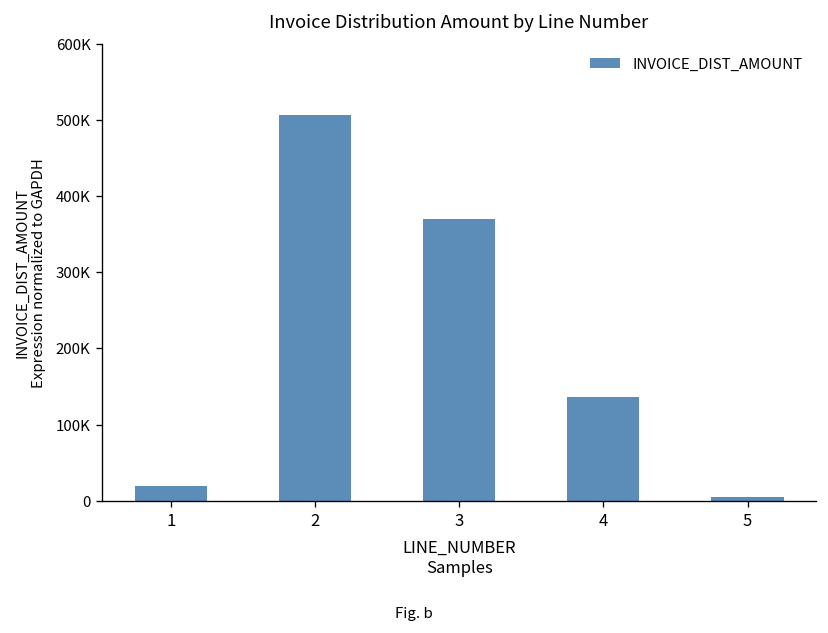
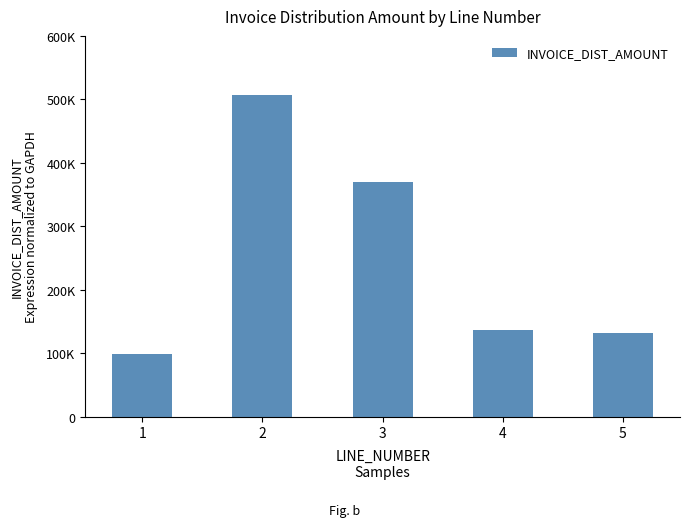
1: 20000 -> 100000
5: 0 -> 130000
